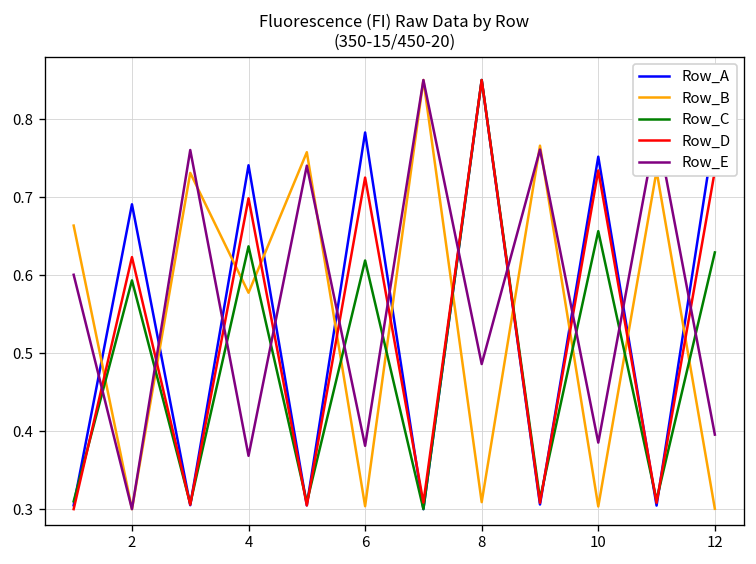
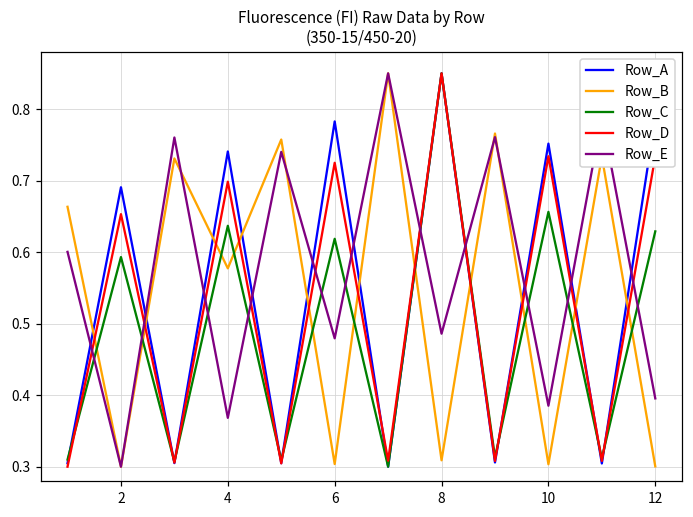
Row_D, 2: 0.62 -> 0.65
Row_E, 6: 0.38 -> 0.48
